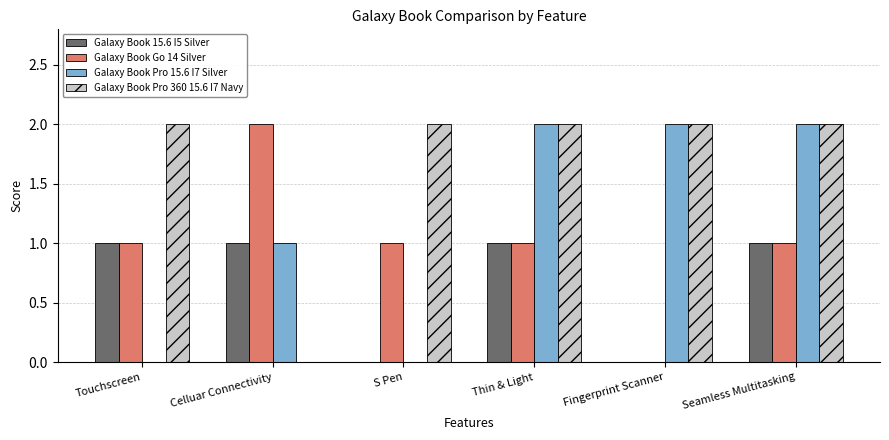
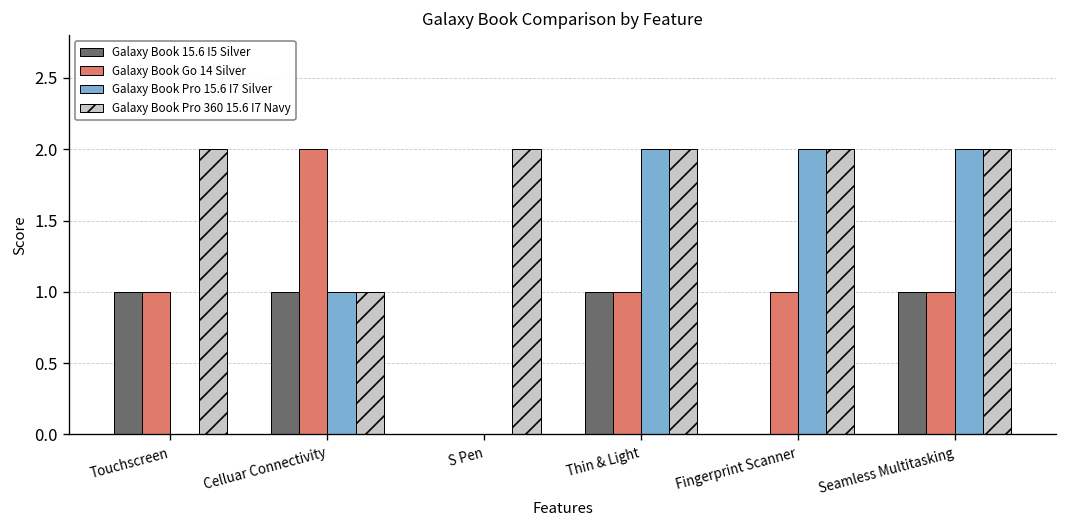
Galaxy Book Pro 360 15.6 I7 Navy, Celluar Connectivity: 0 -> 1
Galaxy Book Go 14 Silver, S Pen: 1 -> 0
Galaxy Book Go 14 Silver, Fingerprint Scanner: 0 -> 1
